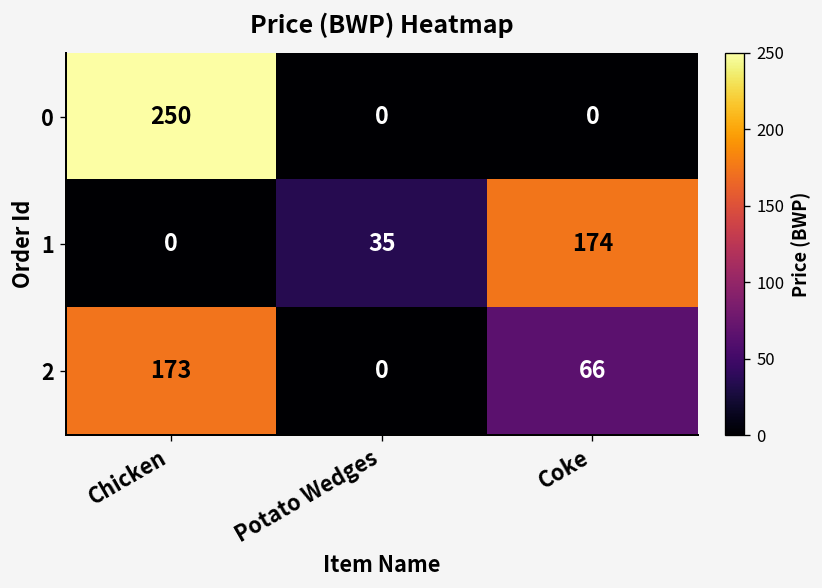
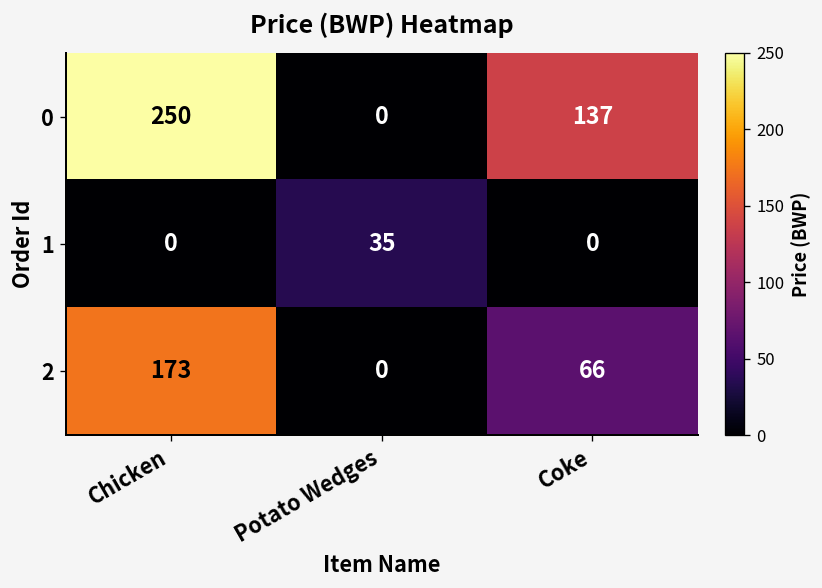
0, Coke: 0 -> 137
1, Coke: 174 -> 0
